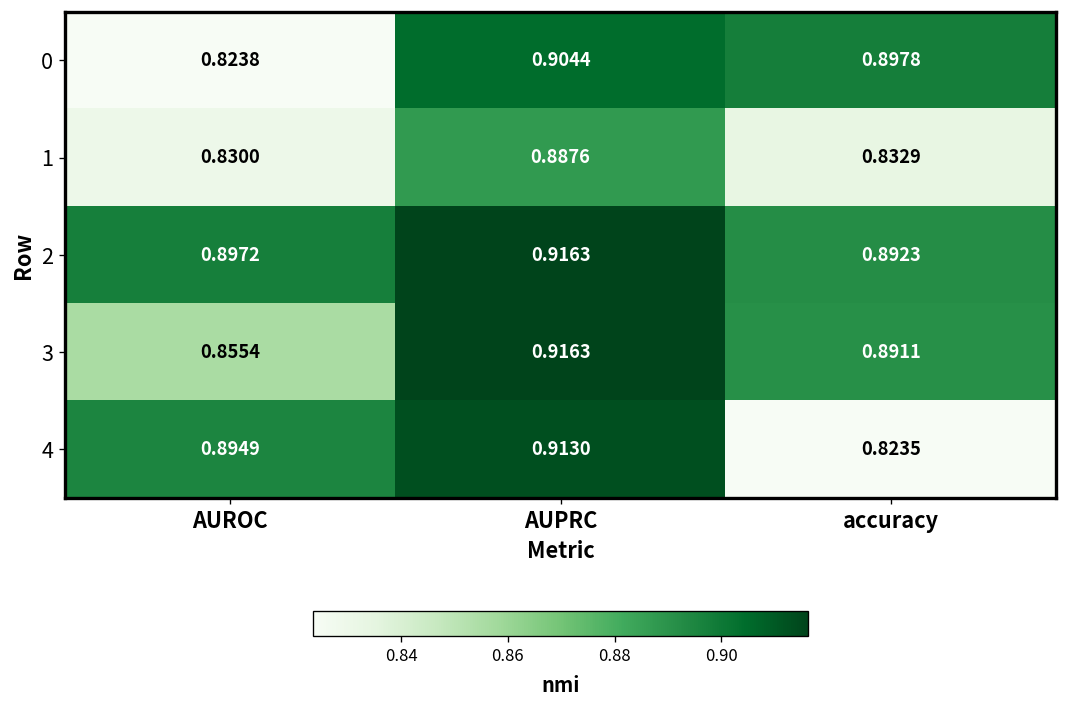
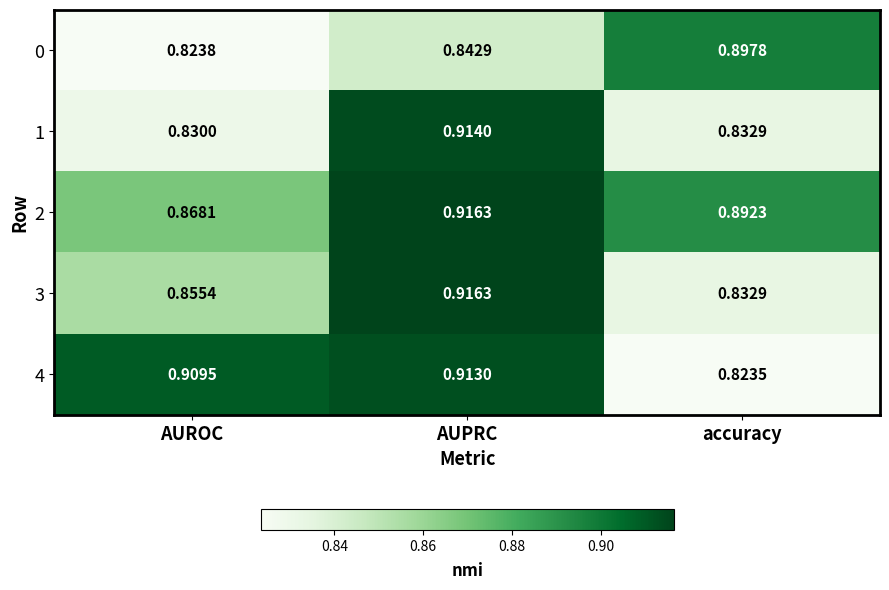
0, AUPRC: 0.9044 -> 0.8429
1, AUPRC: 0.8876 -> 0.9140
2, AUROC: 0.8972 -> 0.8681
3, accuracy: 0.8911 -> 0.8329
4, AUROC: 0.8949 -> 0.9095
